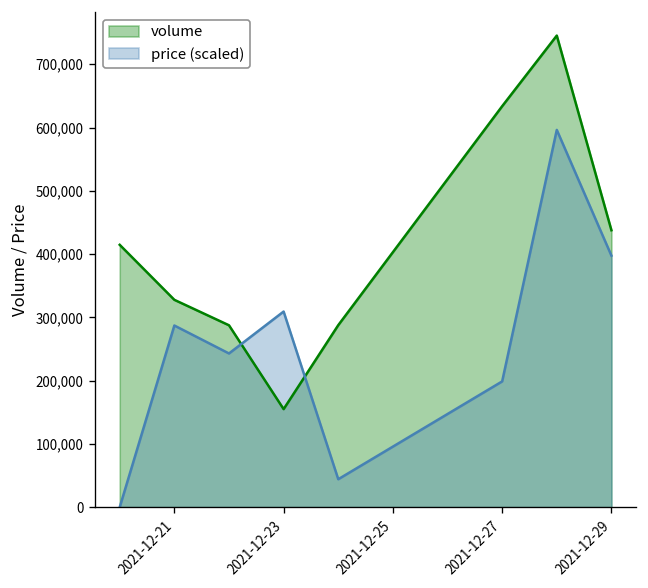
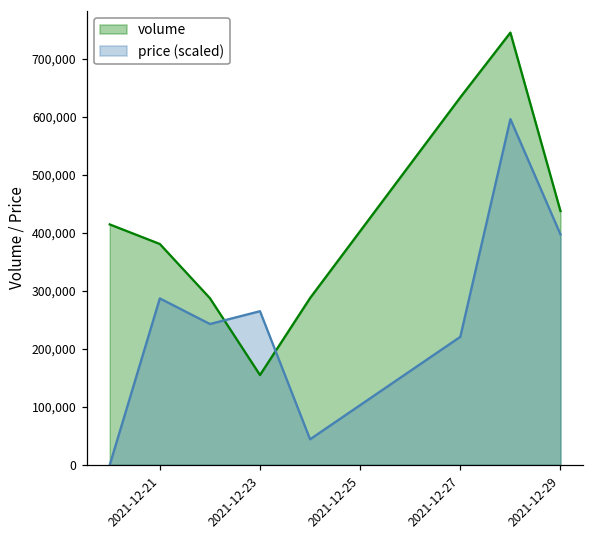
volume, 2021-12-21: 330,000 -> 380,000
price (scaled), 2021-12-23: 310,000 -> 270,000
price (scaled), 2021-12-27: 200,000 -> 220,000
